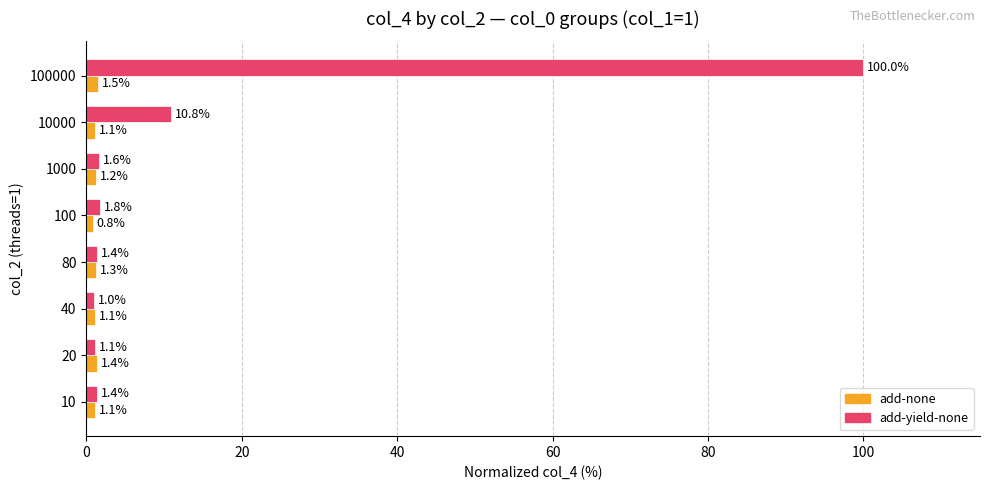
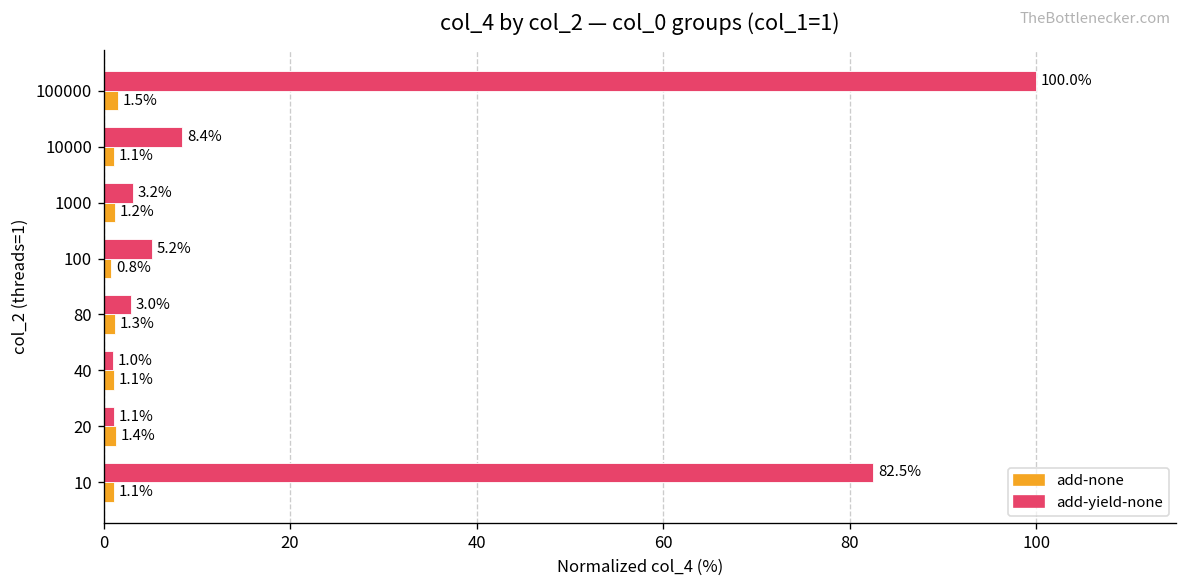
add-yield-none, 10000: 10.8% -> 8.4%
add-yield-none, 1000: 1.6% -> 3.2%
add-yield-none, 100: 1.8% -> 5.2%
add-yield-none, 80: 1.4% -> 3.0%
add-yield-none, 10: 1.4% -> 82.5%
